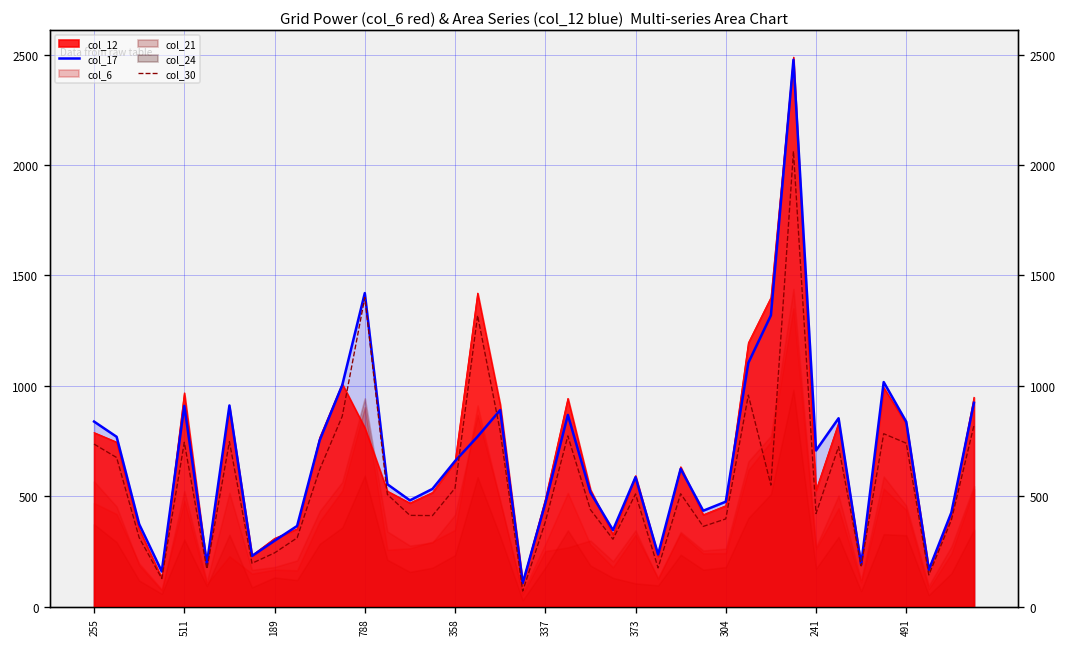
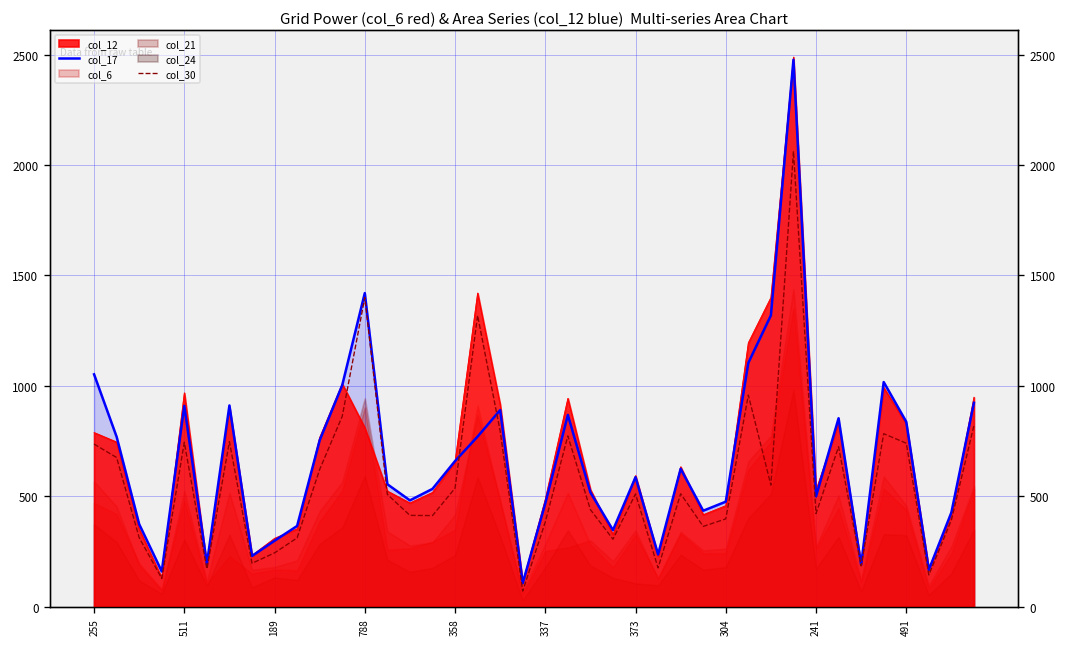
col_17, 255: 840 -> 1050
col_17, 241: 710 -> 500
